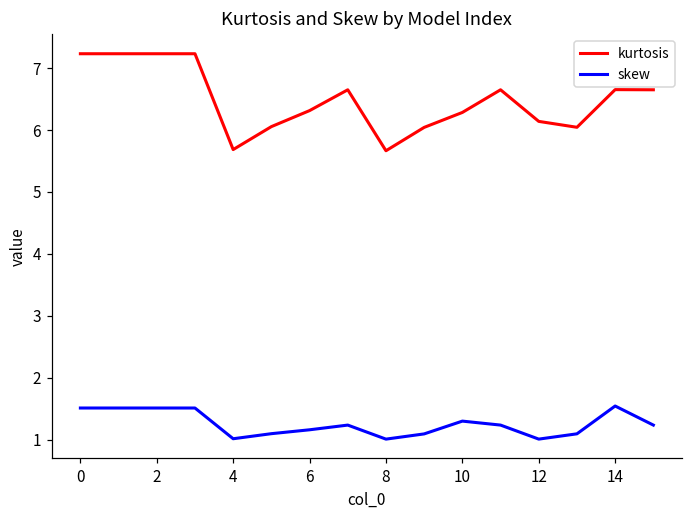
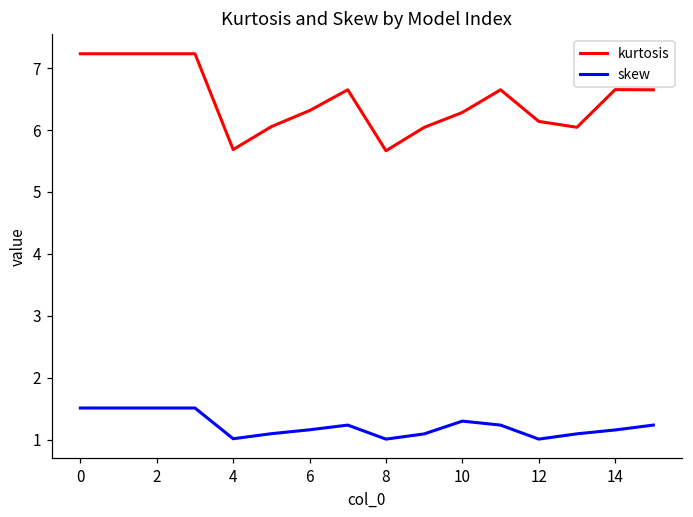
skew, 14: 1.5 -> 1.2
